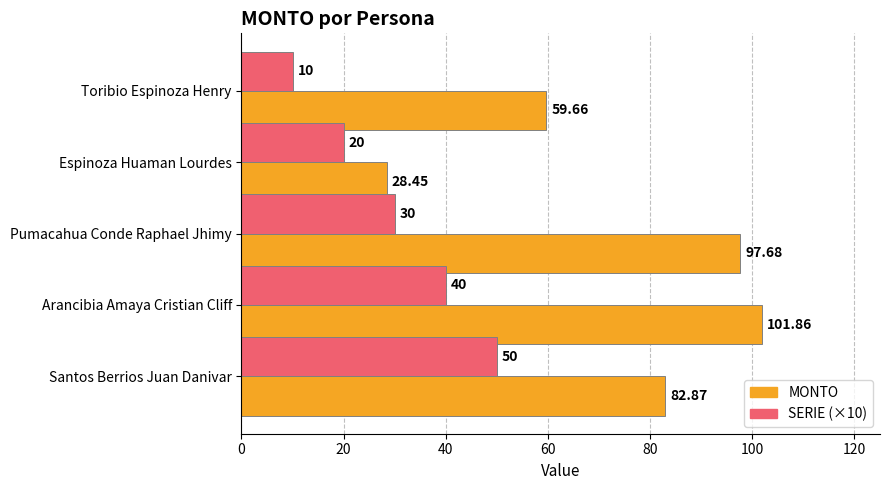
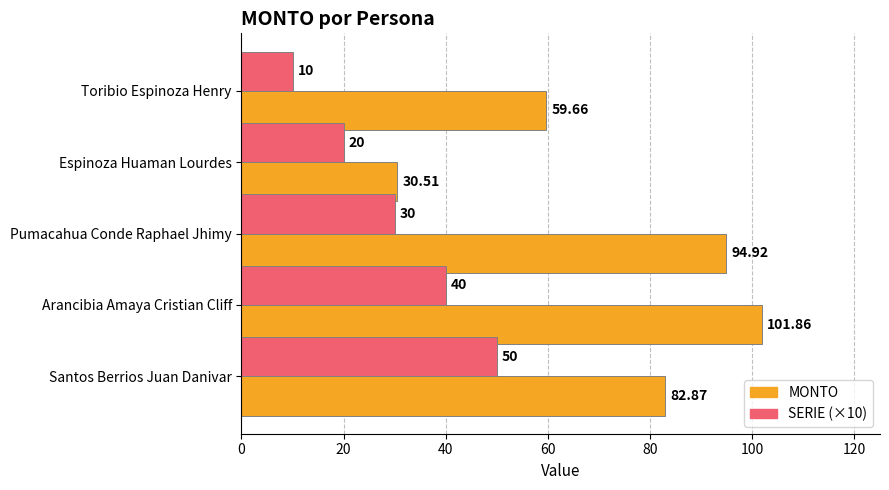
MONTO, Espinoza Huaman Lourdes: 28.45 -> 30.51
MONTO, Pumacahua Conde Raphael Jhimy: 97.68 -> 94.92
